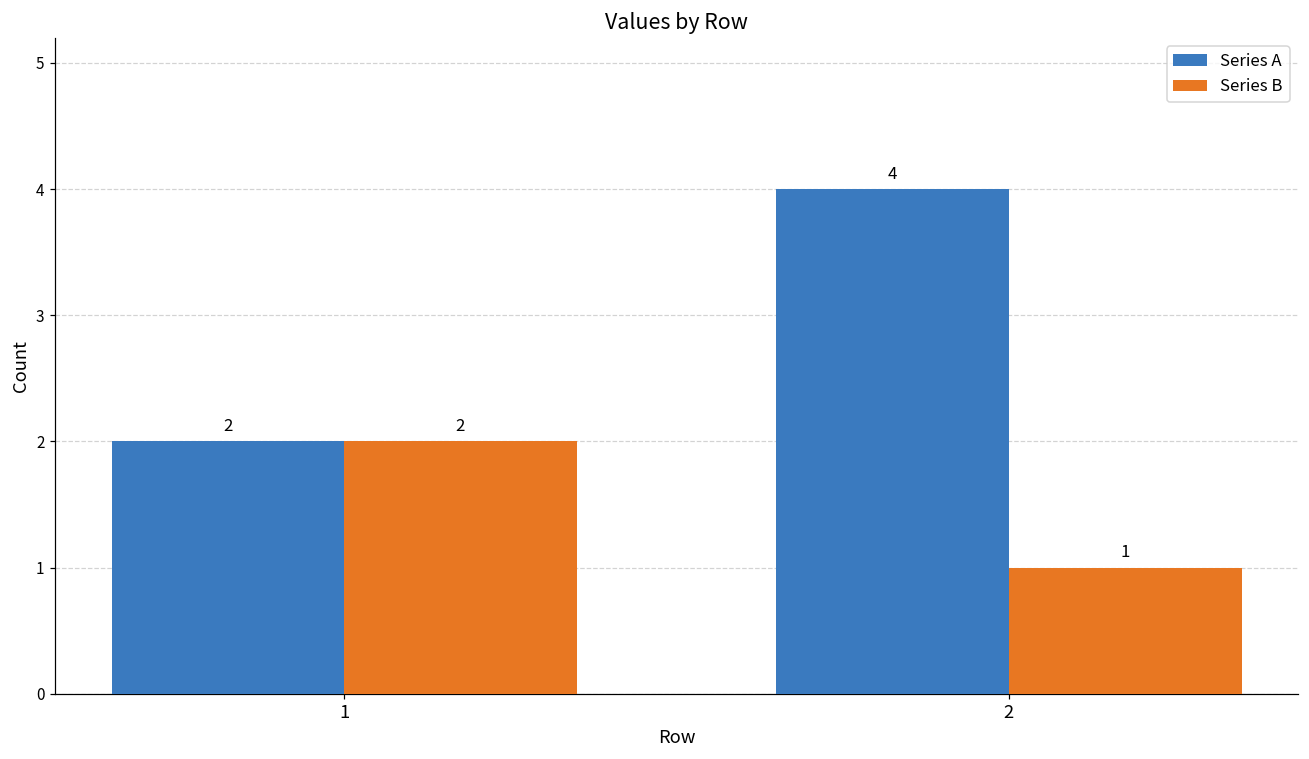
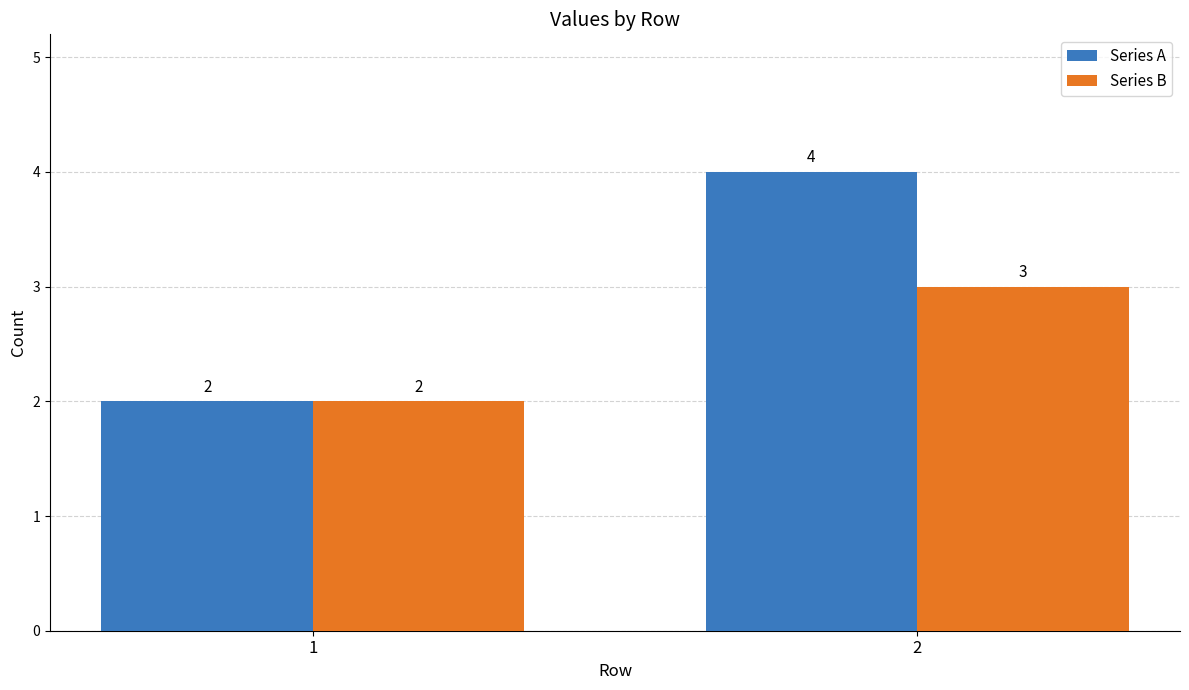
Series B, 2: 1 -> 3
